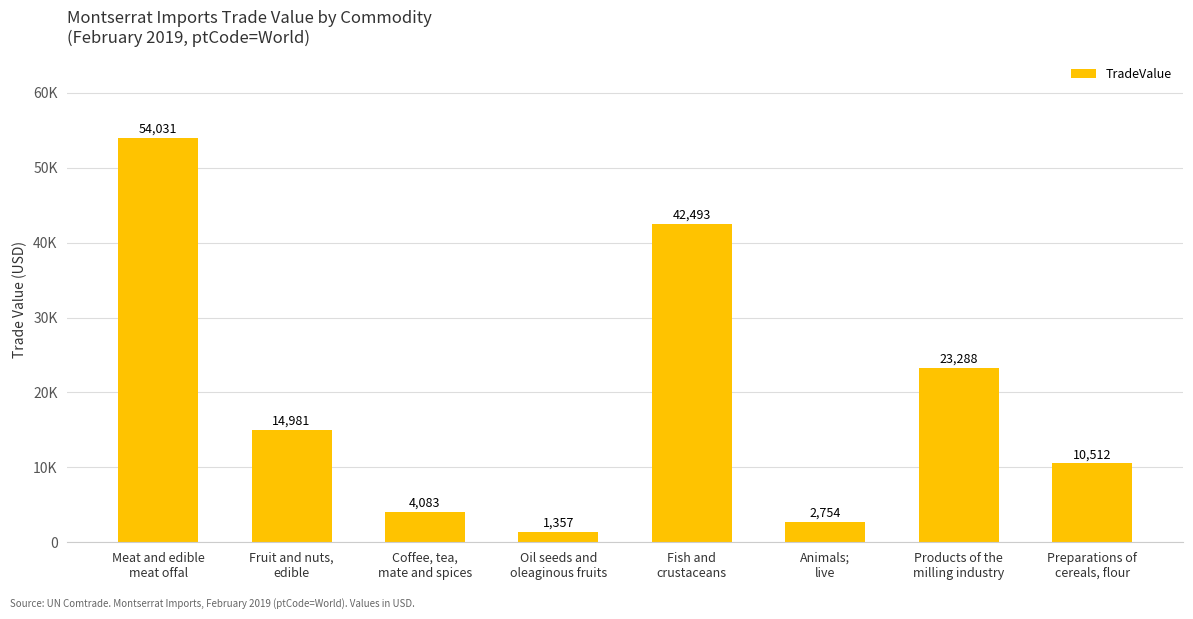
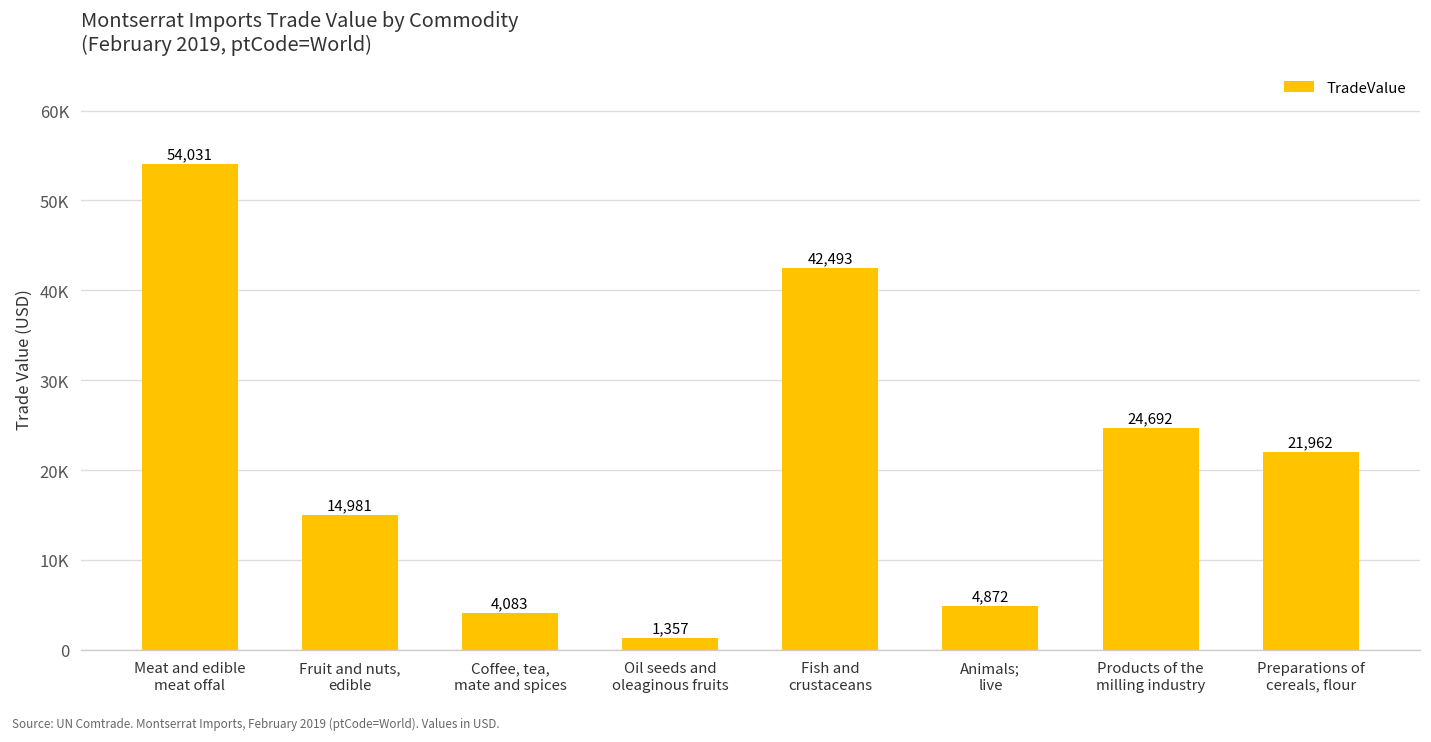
Animals; live: 2,754 -> 4,872
Products of the milling industry: 23,288 -> 24,692
Preparations of cereals, flour: 10,512 -> 21,962
